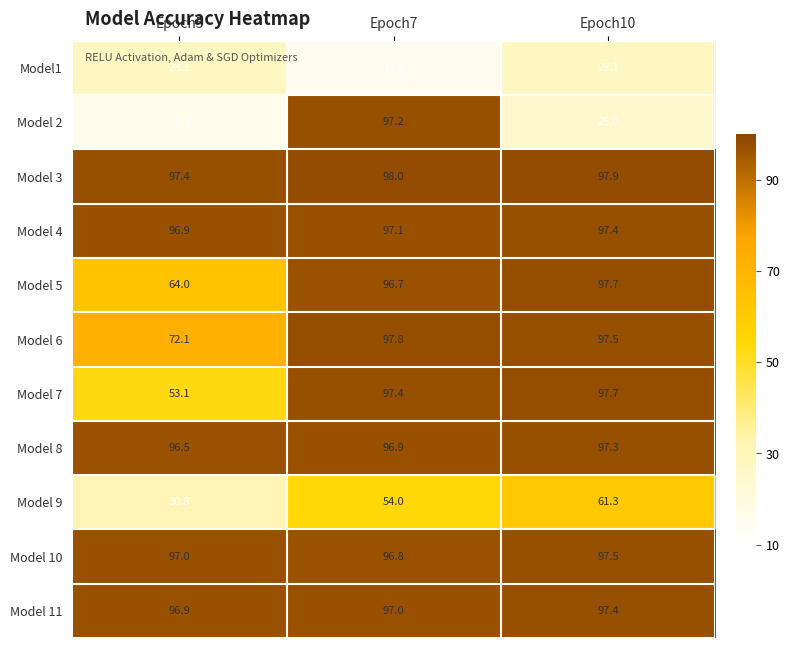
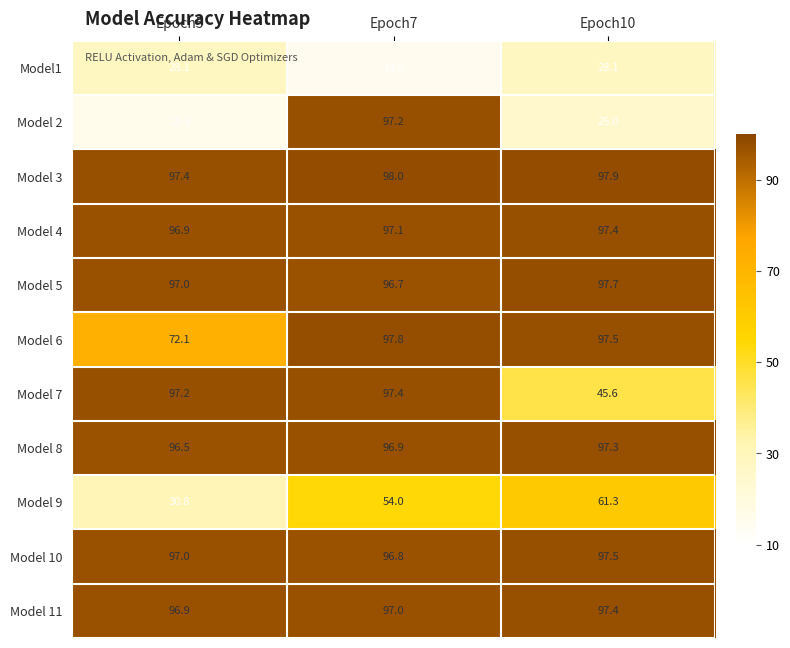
Model 5, Epoch5: 64.0 -> 97.0
Model 7, Epoch5: 53.1 -> 97.2
Model 7, Epoch10: 97.7 -> 45.6
